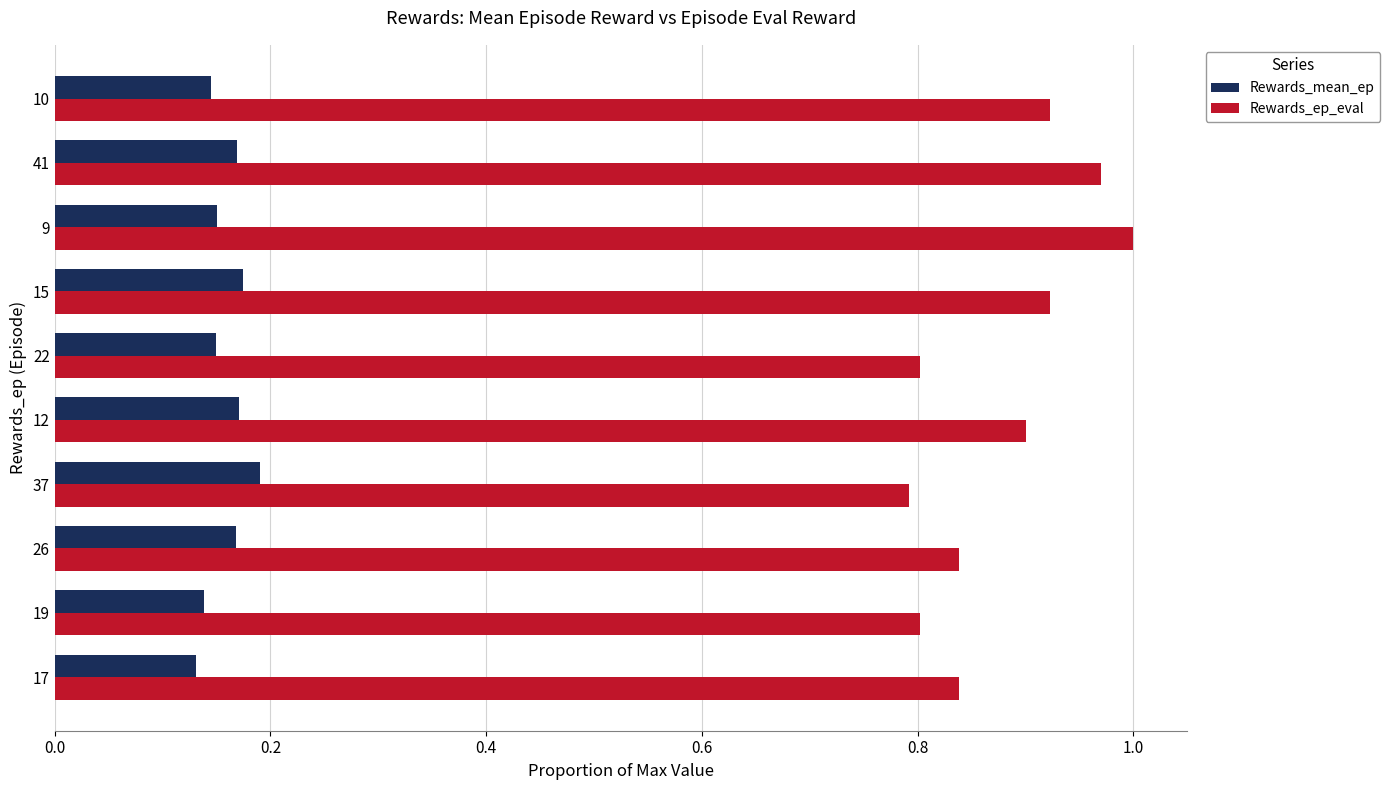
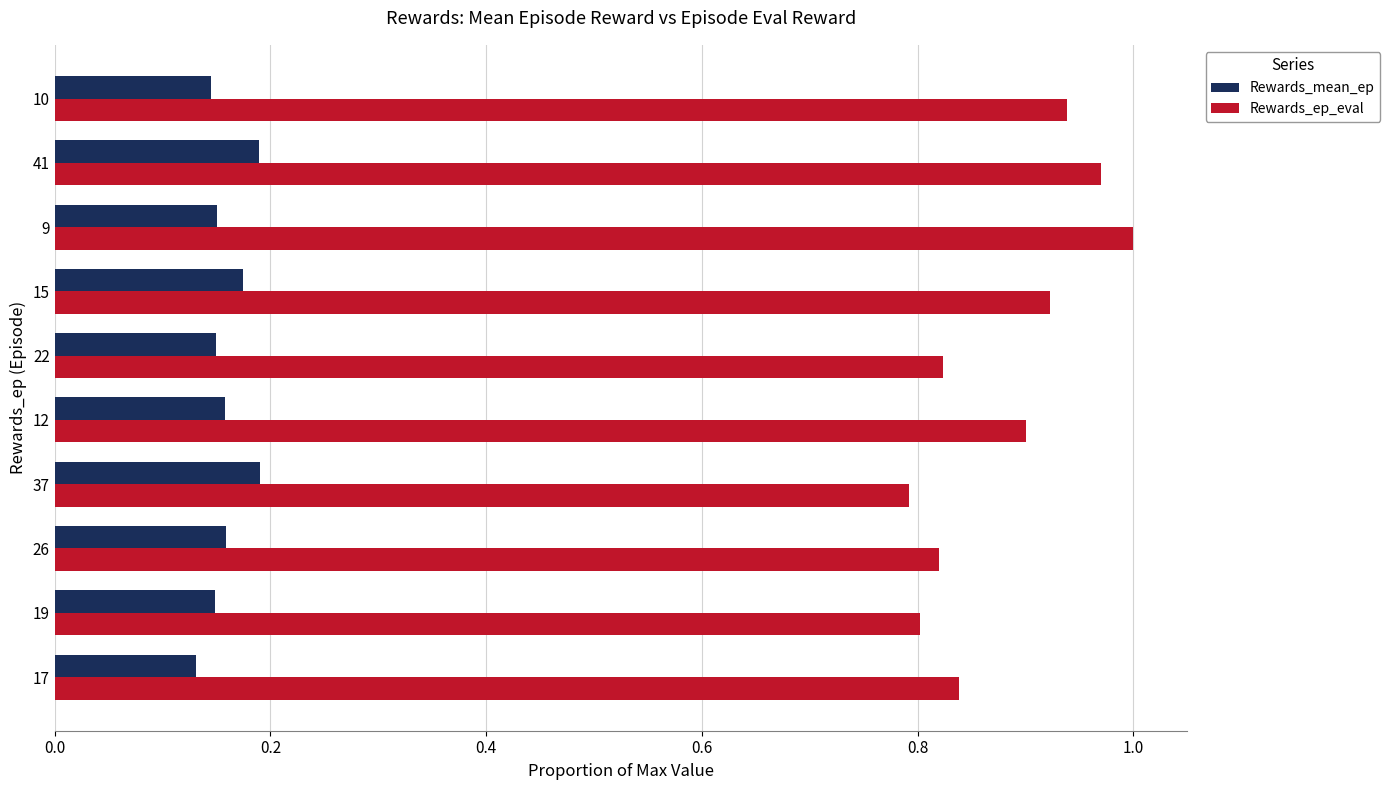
Rewards_ep_eval, 10: 0.923 -> 0.938
Rewards_mean_ep, 41: 0.169 -> 0.189
Rewards_ep_eval, 22: 0.802 -> 0.823
Rewards_mean_ep, 12: 0.171 -> 0.158
Rewards_mean_ep, 26: 0.168 -> 0.159
Rewards_ep_eval, 26: 0.838 -> 0.820
Rewards_mean_ep, 19: 0.138 -> 0.148
